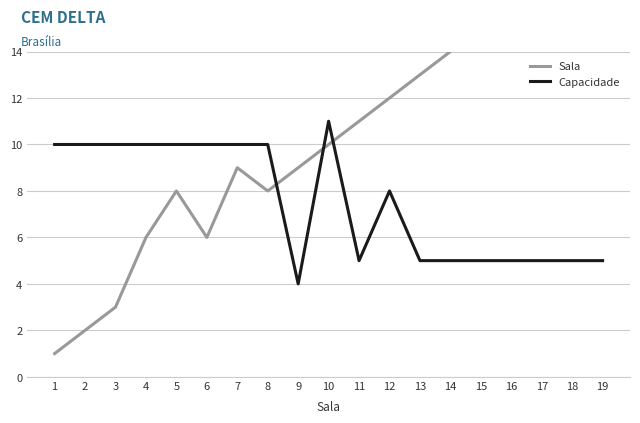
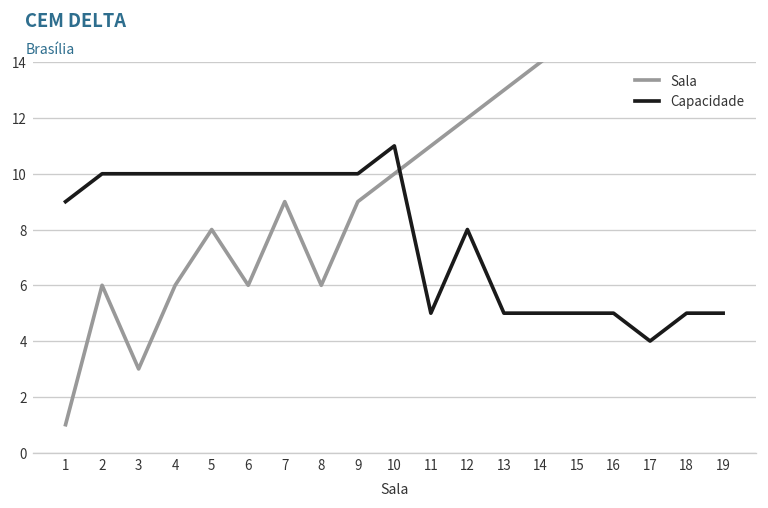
Capacidade, 1: 10 -> 9
Sala, 2: 2 -> 6
Sala, 8: 8 -> 6
Capacidade, 9: 4 -> 10
Capacidade, 17: 5 -> 4
